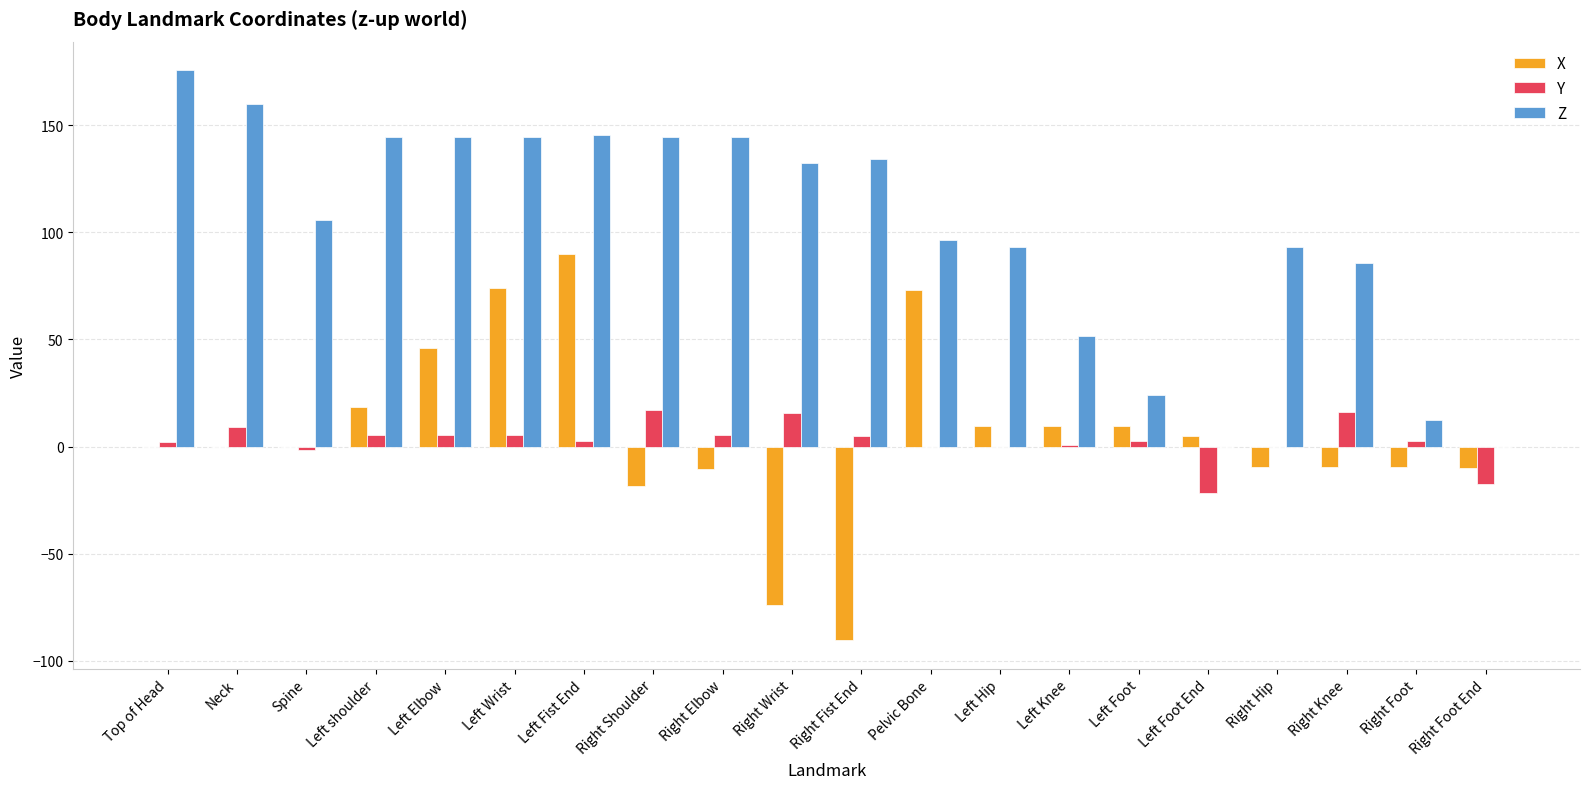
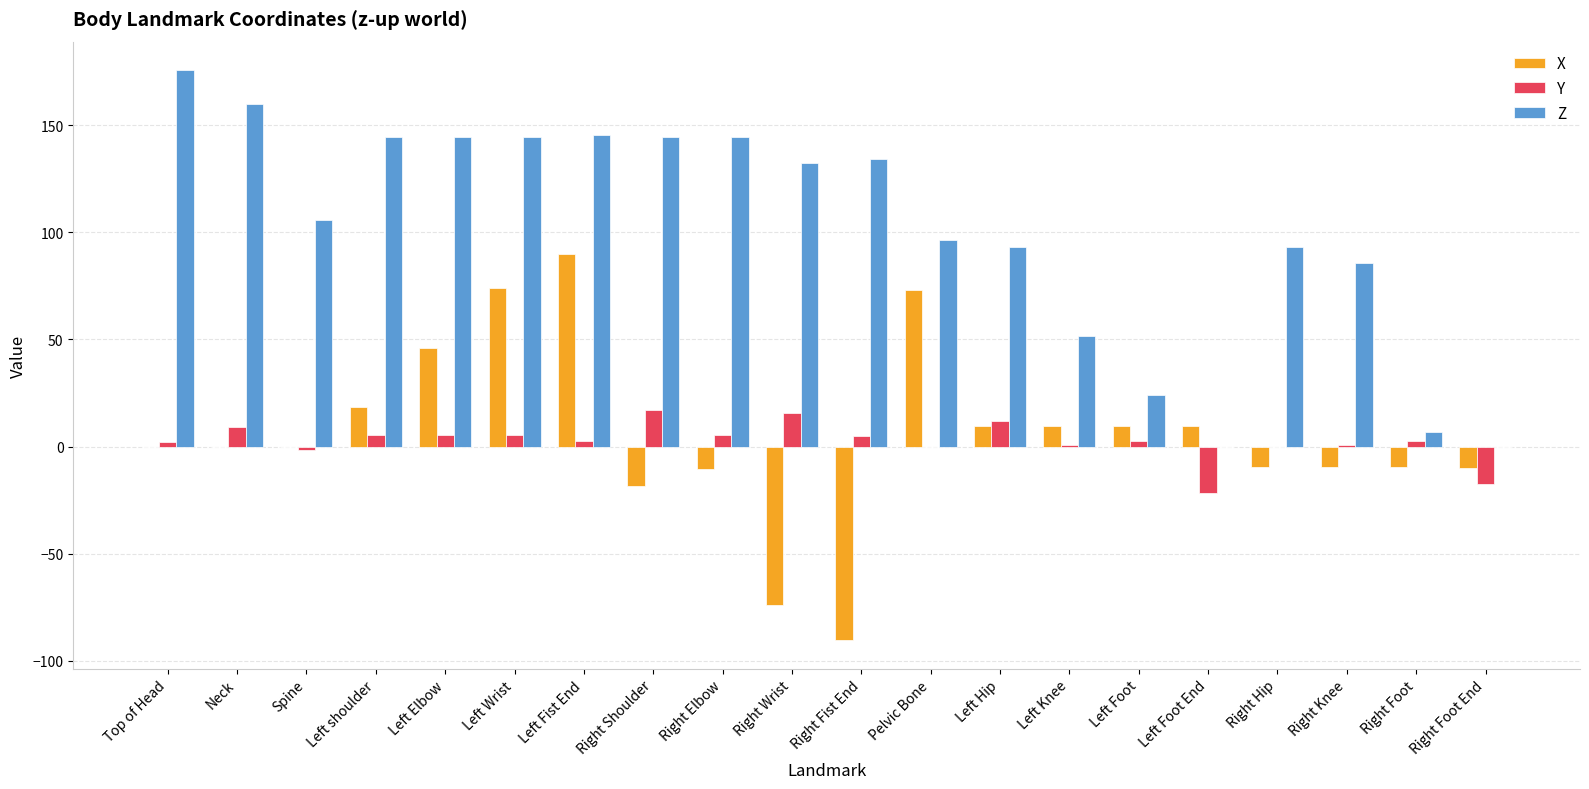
Y, Left Hip: 0 -> 12
X, Left Foot End: 5 -> 10
Y, Right Knee: 16 -> 1
Z, Right Foot: 12 -> 7
